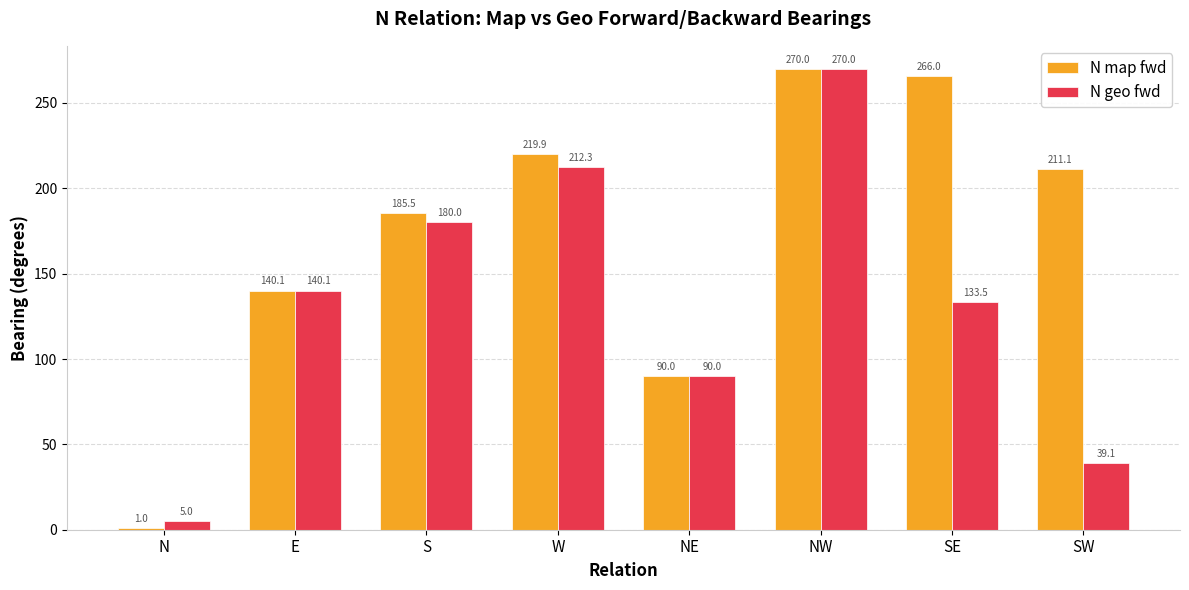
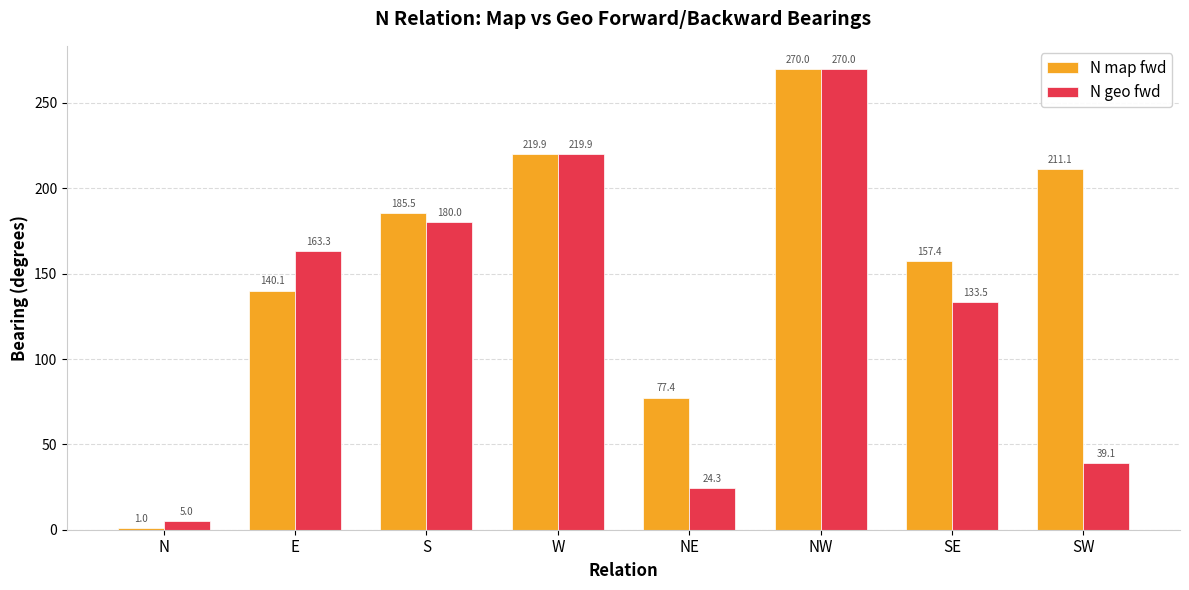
N geo fwd, E: 140.1 -> 163.3
N geo fwd, W: 212.3 -> 219.9
N map fwd, NE: 90.0 -> 77.4
N geo fwd, NE: 90.0 -> 24.3
N map fwd, SE: 266.0 -> 157.4
